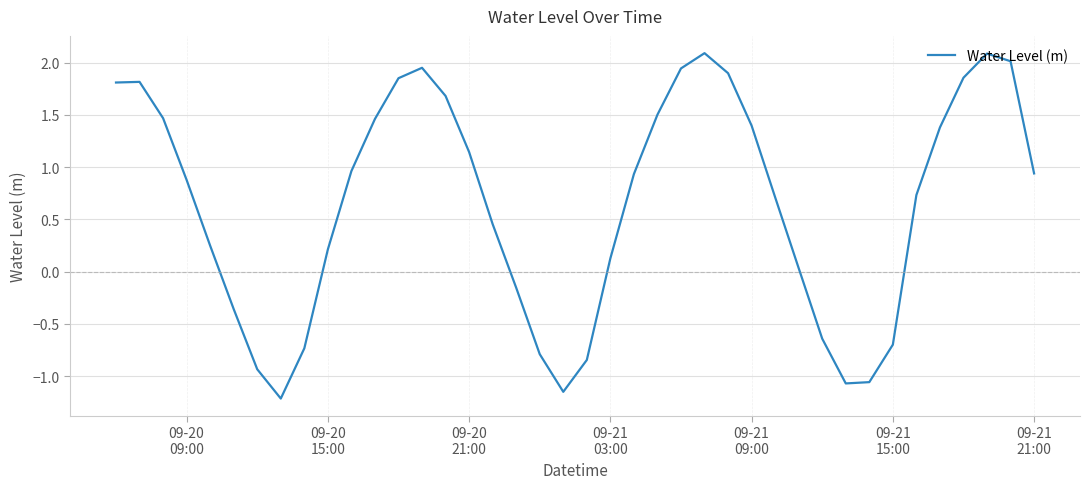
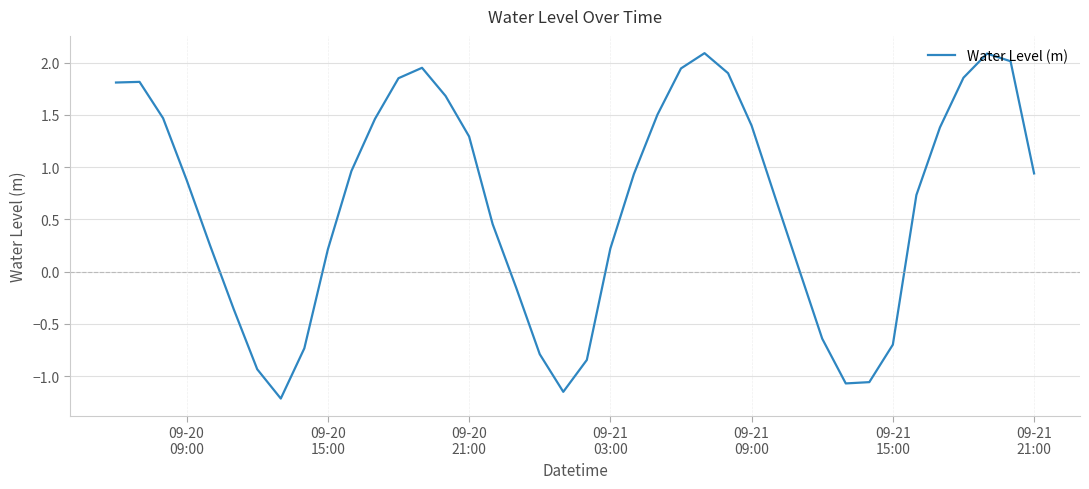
09-20 21:00: 1.14 -> 1.29
09-21 03:00: 0.13 -> 0.22
